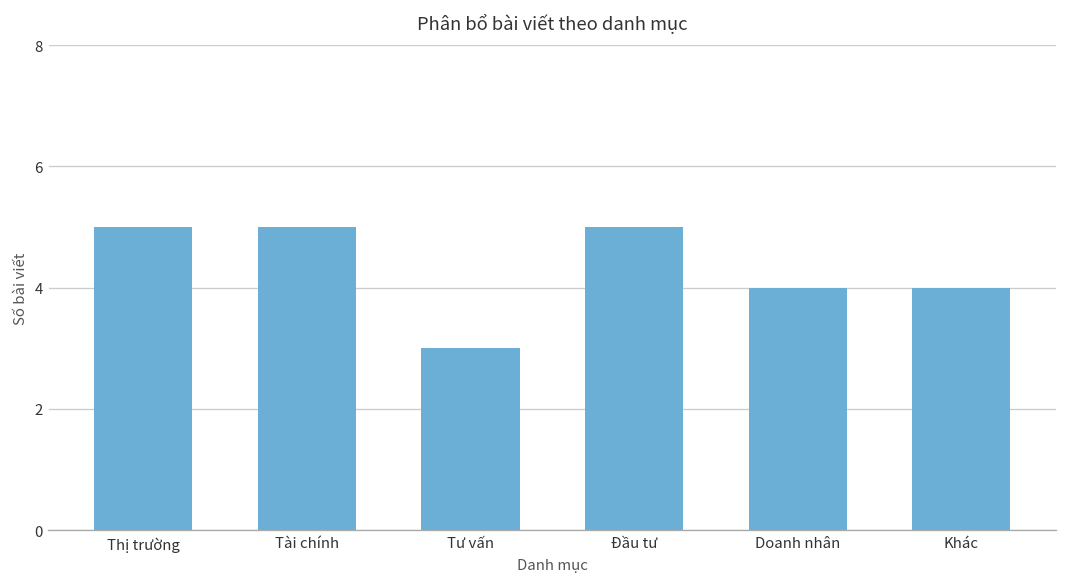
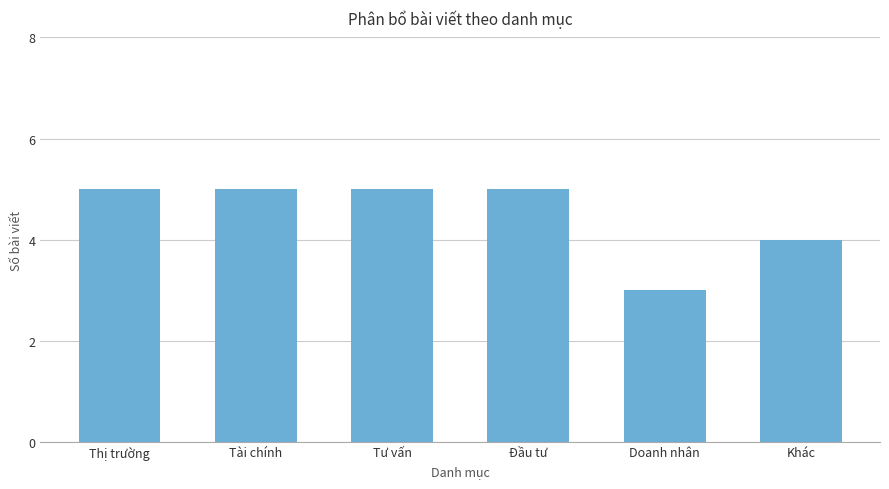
Tư vấn: 3 -> 5
Doanh nhân: 4 -> 3
